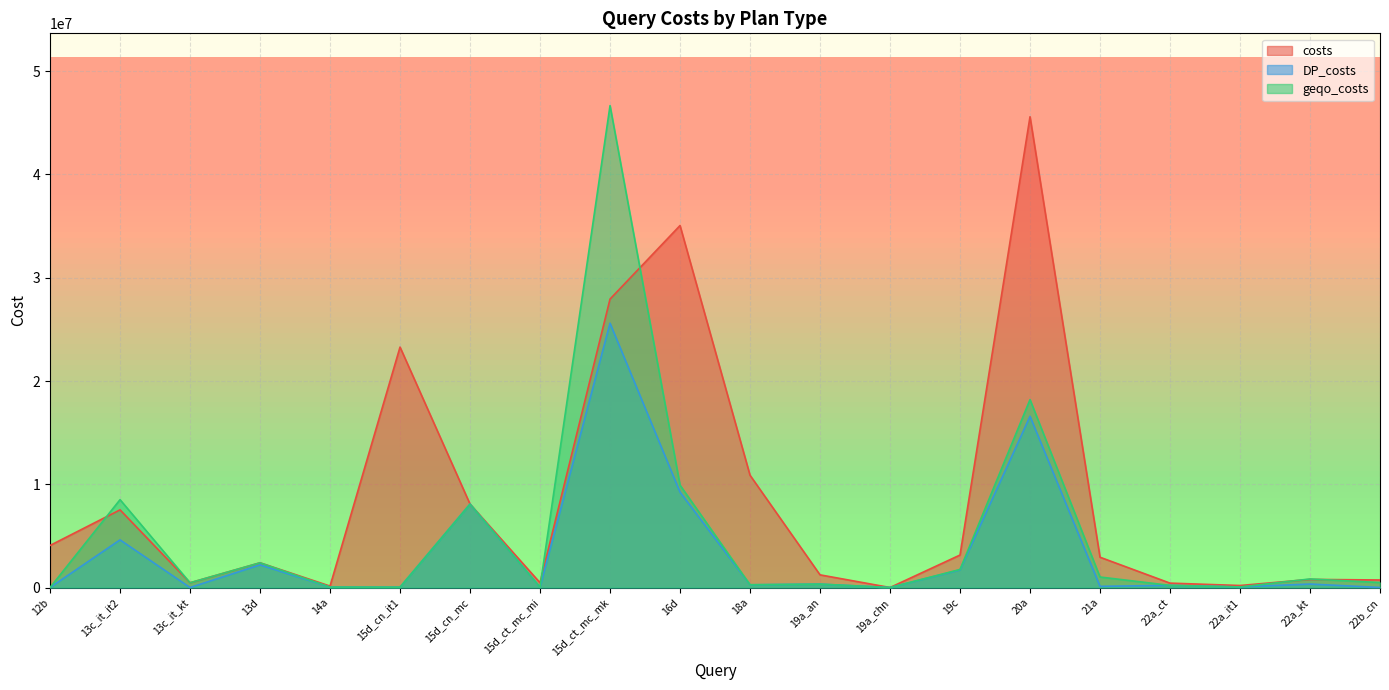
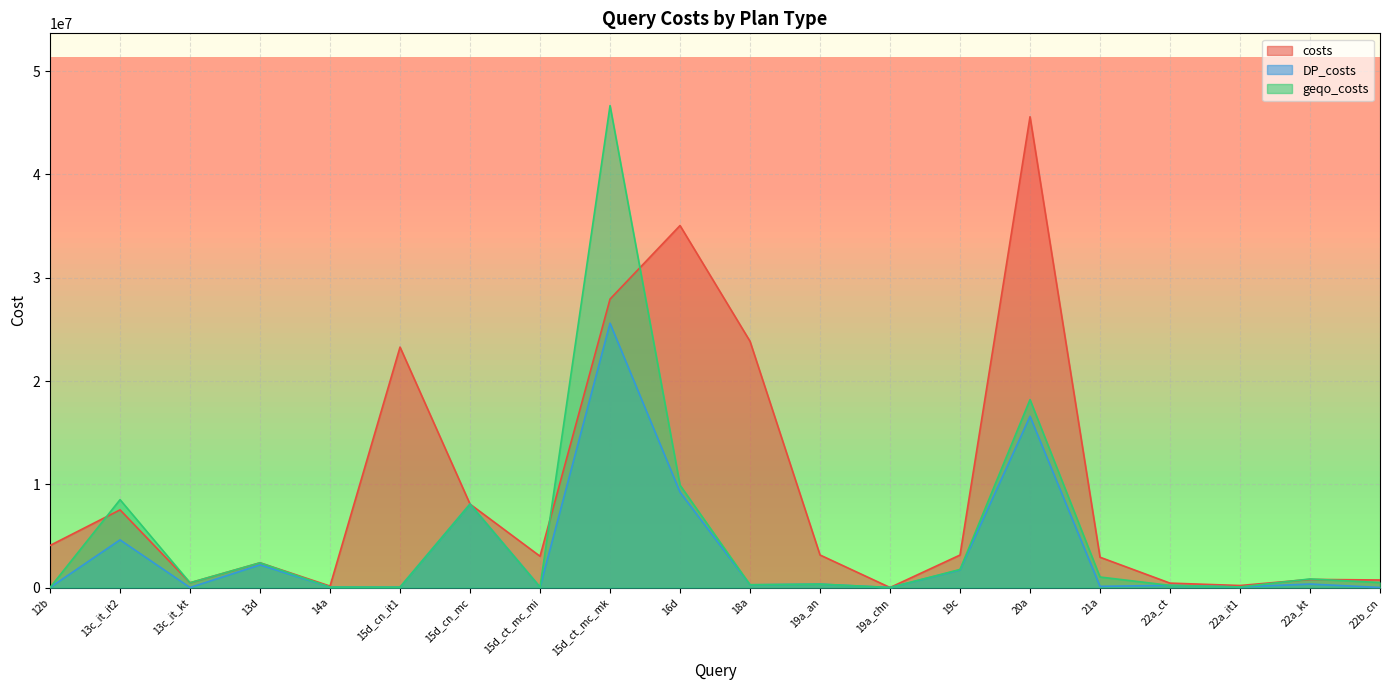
costs, 15d_ct_mc_mi: 500000 -> 3000000
costs, 18a: 10900000 -> 23800000
costs, 19a_an: 1200000 -> 3200000
